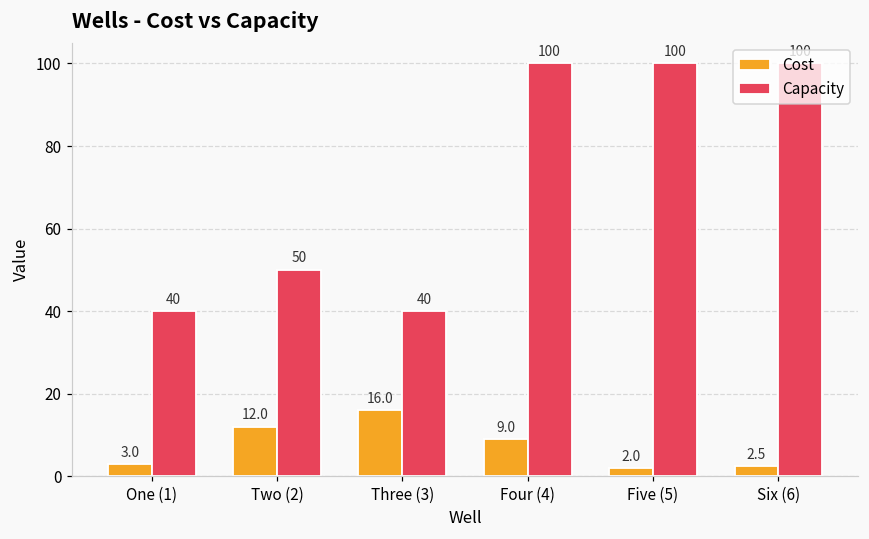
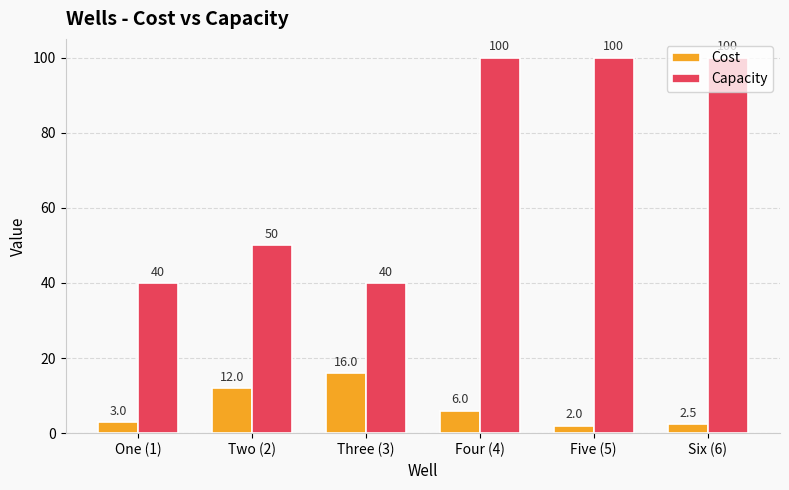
Cost, Four (4): 9.0 -> 6.0
